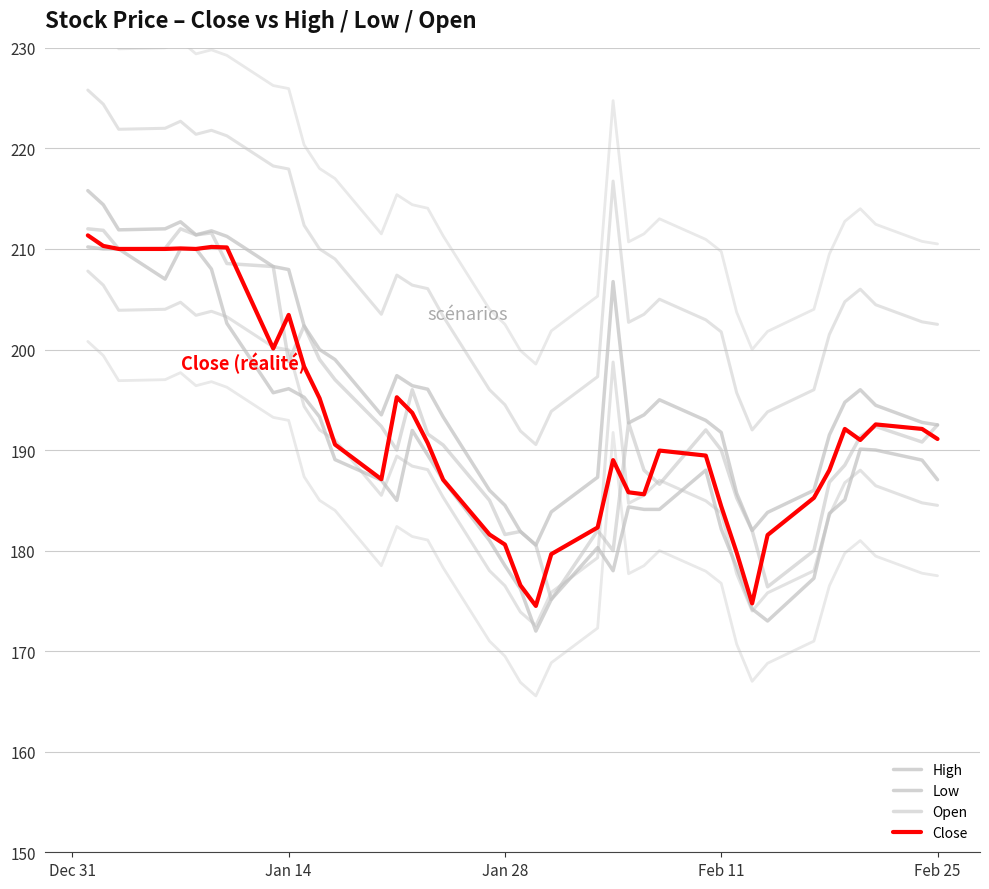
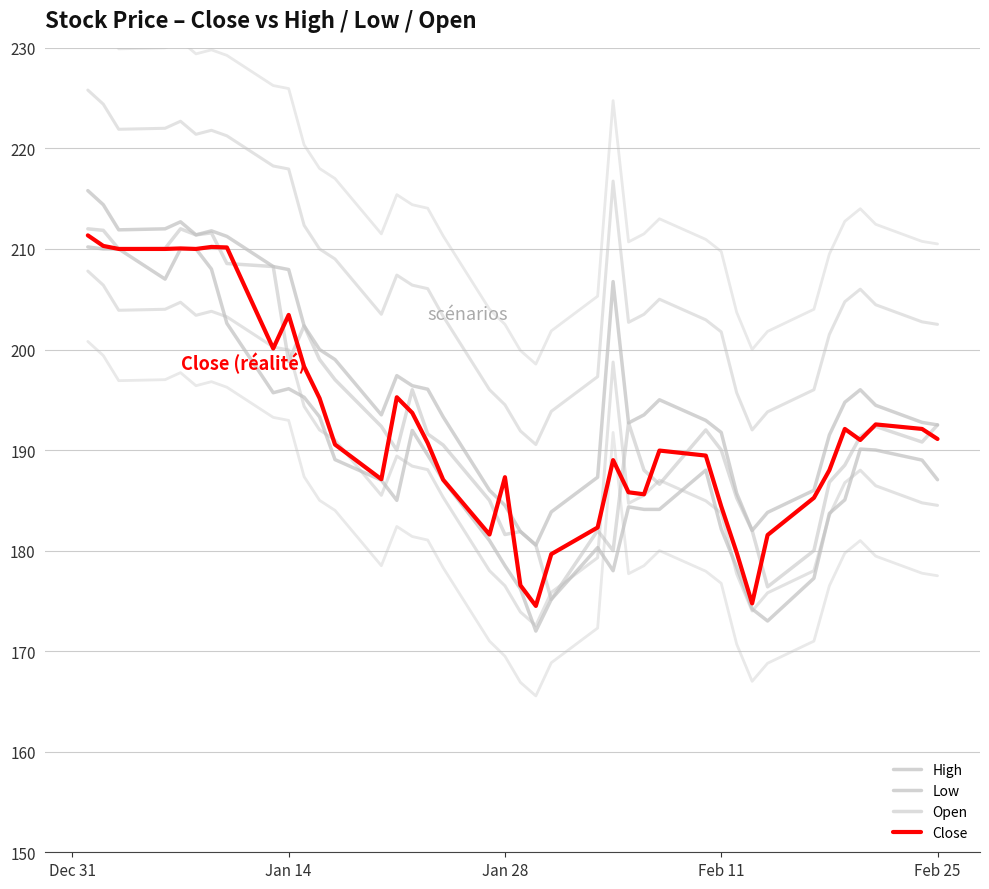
Close, Jan 28: 180.6 -> 187.3
